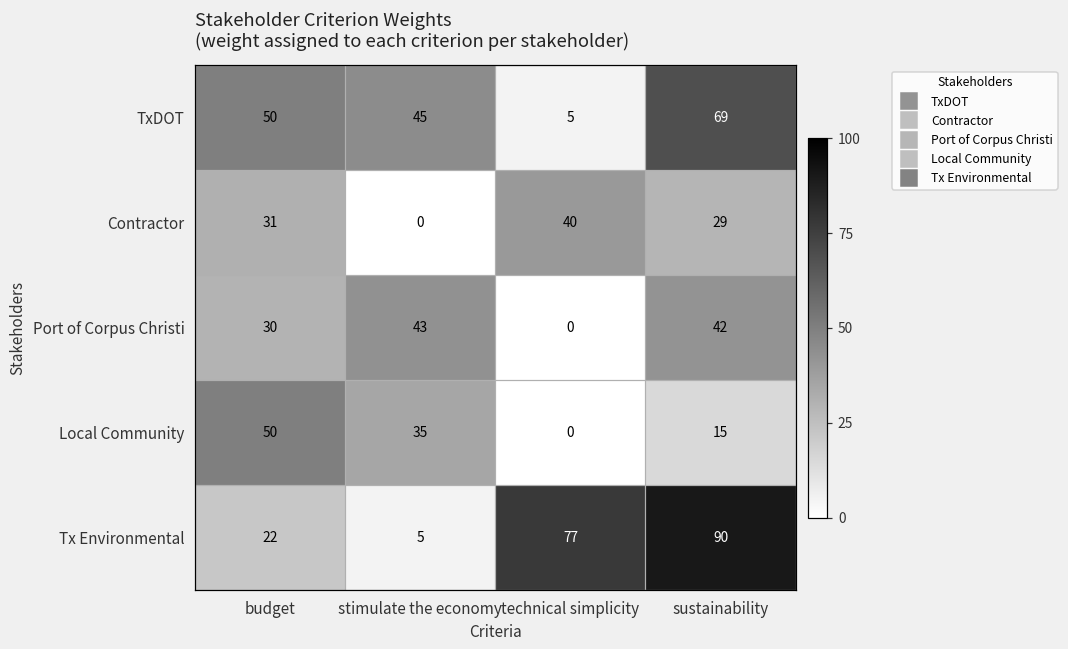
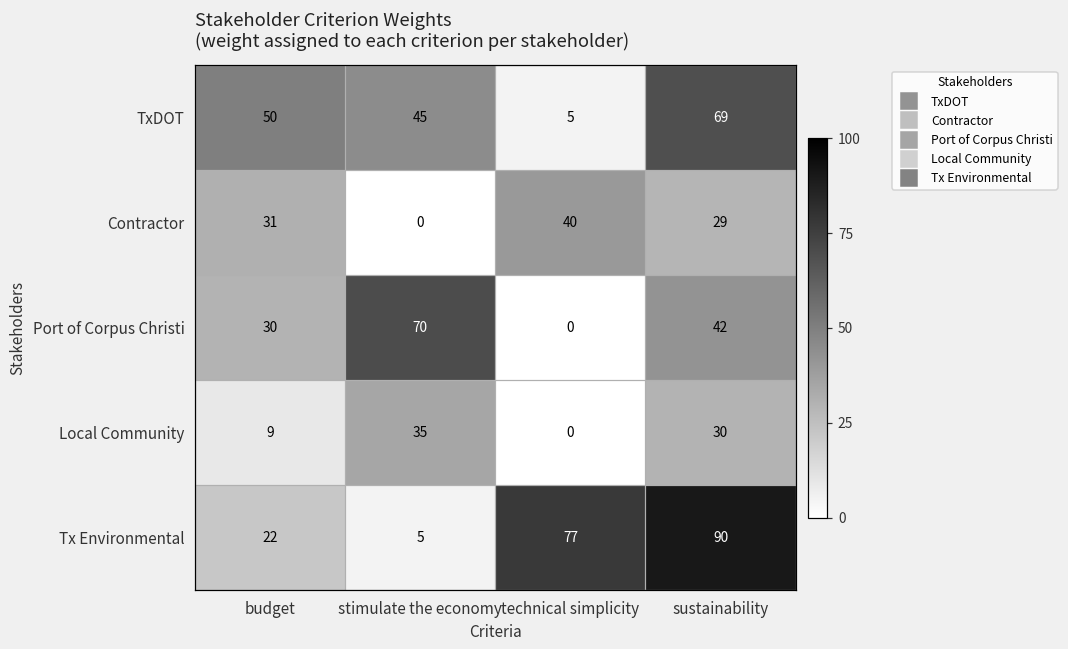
Port of Corpus Christi, stimulate the economy: 43 -> 70
Local Community, budget: 50 -> 9
Local Community, sustainability: 15 -> 30
